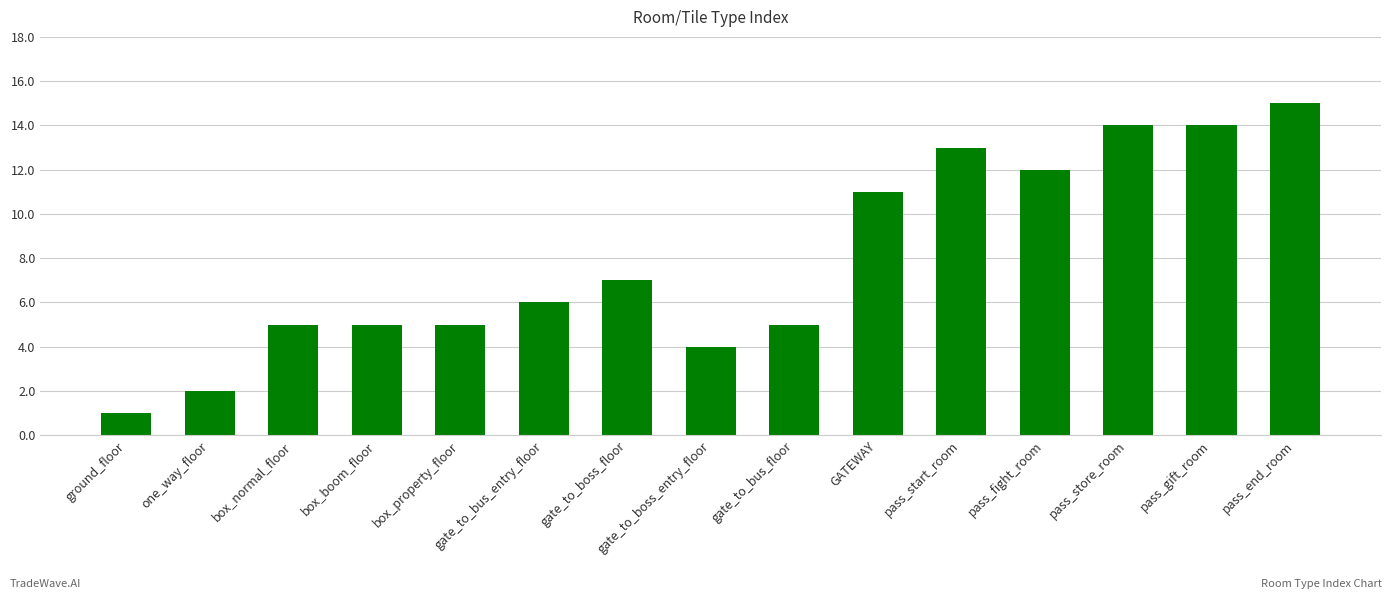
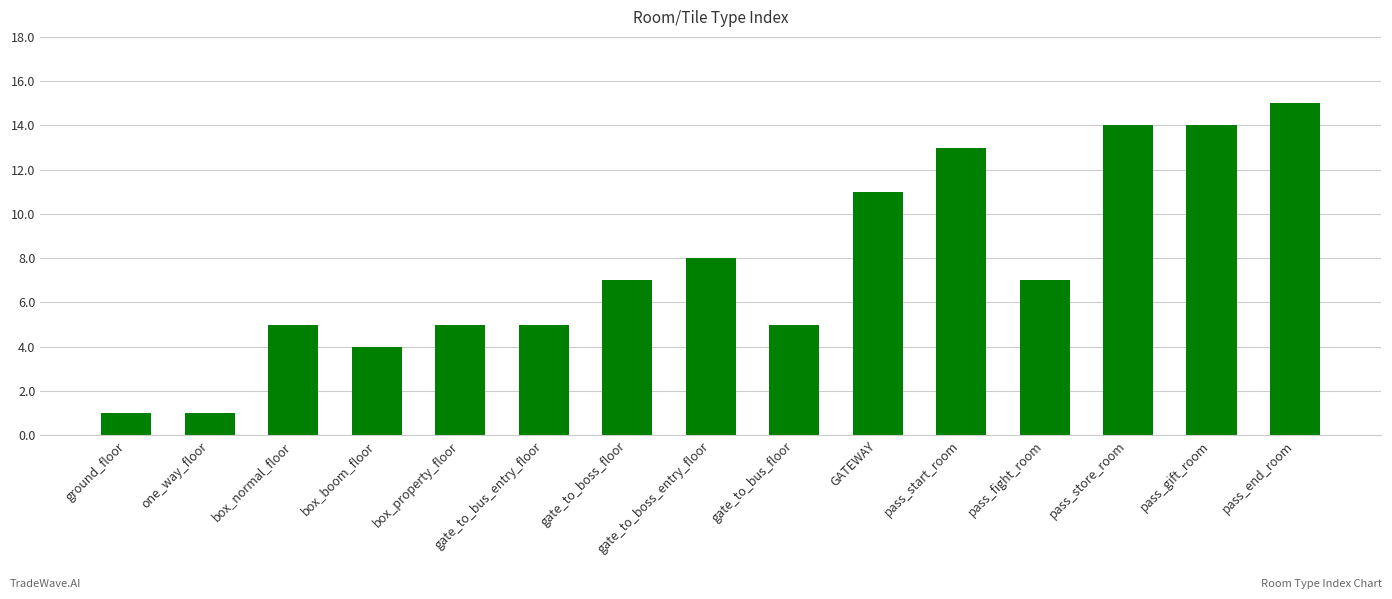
one_way_floor: 2 -> 1
box_boom_floor: 5 -> 4
gate_to_bus_entry_floor: 6 -> 5
gate_to_boss_entry_floor: 4 -> 8
pass_fight_room: 12 -> 7
